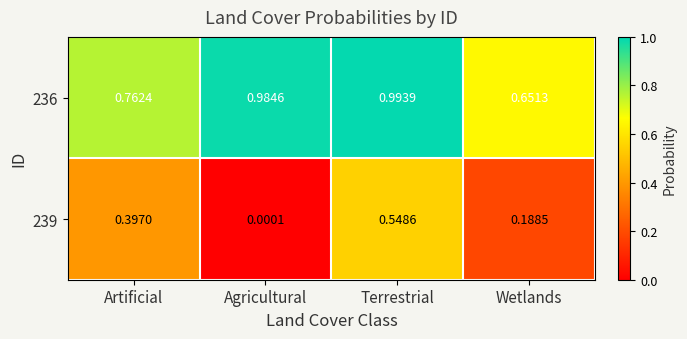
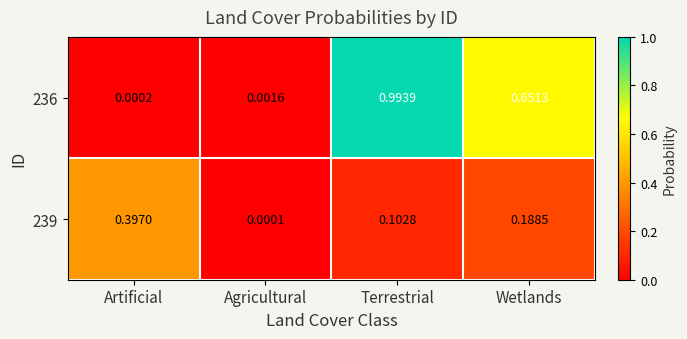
236, Artificial: 0.7624 -> 0.0002
236, Agricultural: 0.9846 -> 0.0016
239, Terrestrial: 0.5486 -> 0.1028
